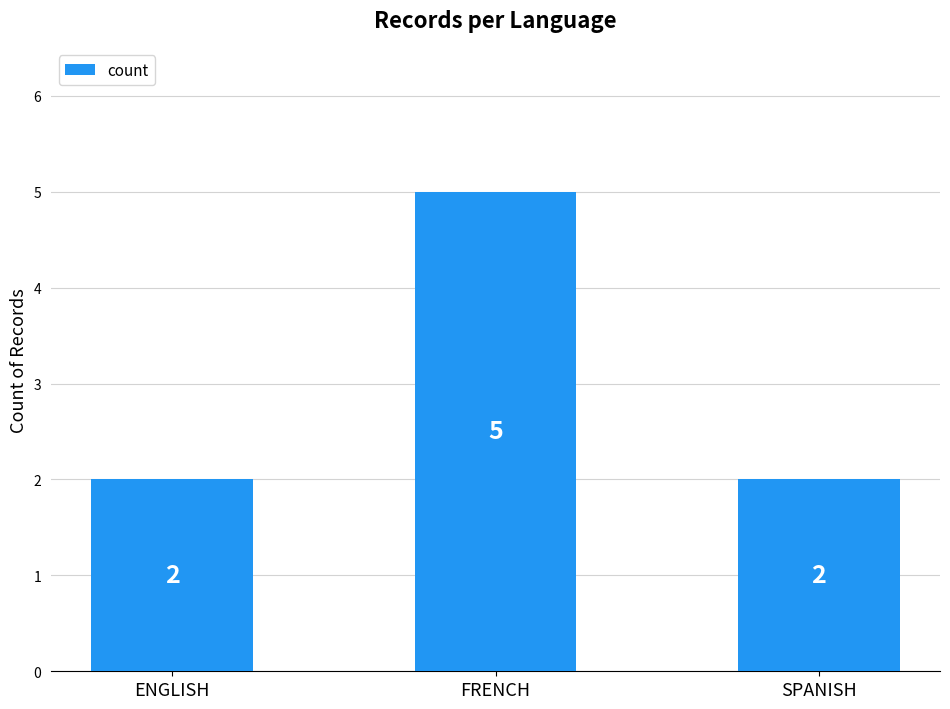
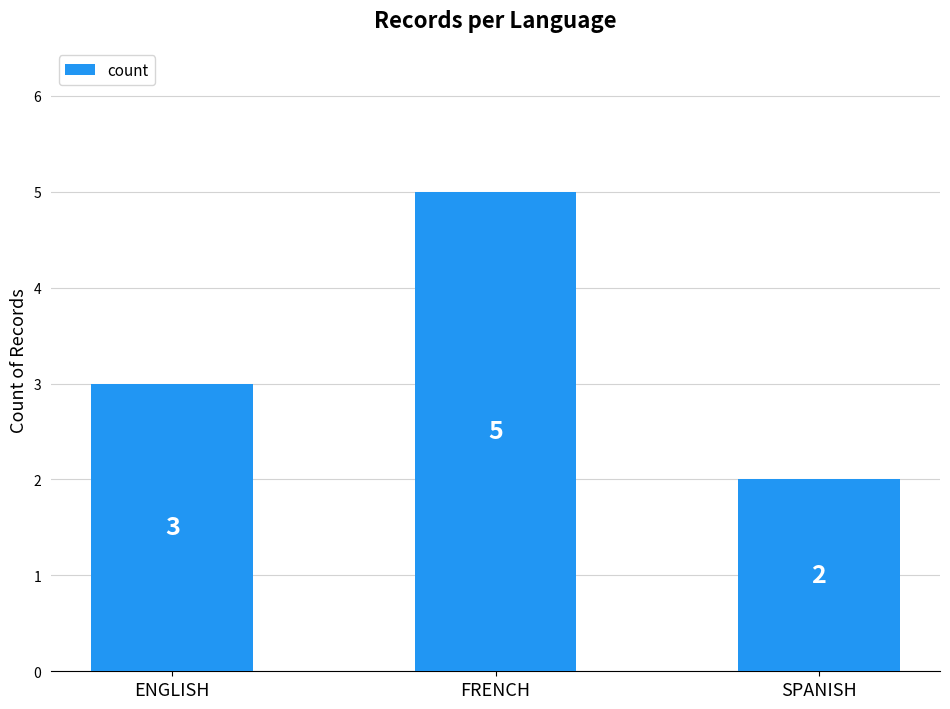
ENGLISH: 2 -> 3
